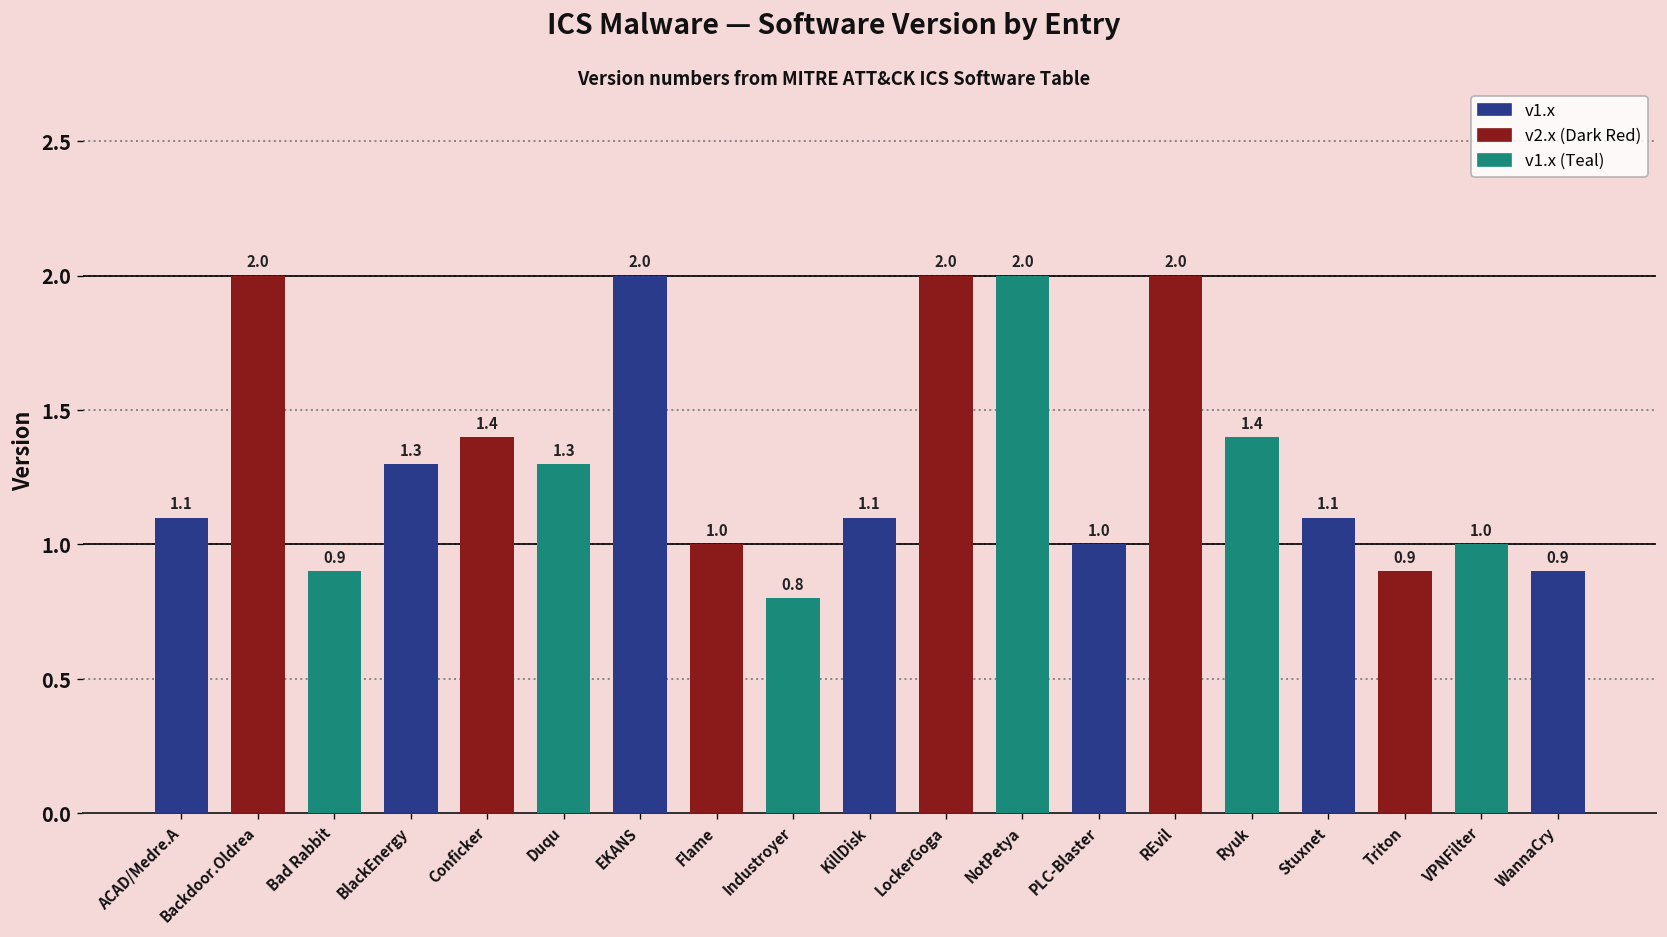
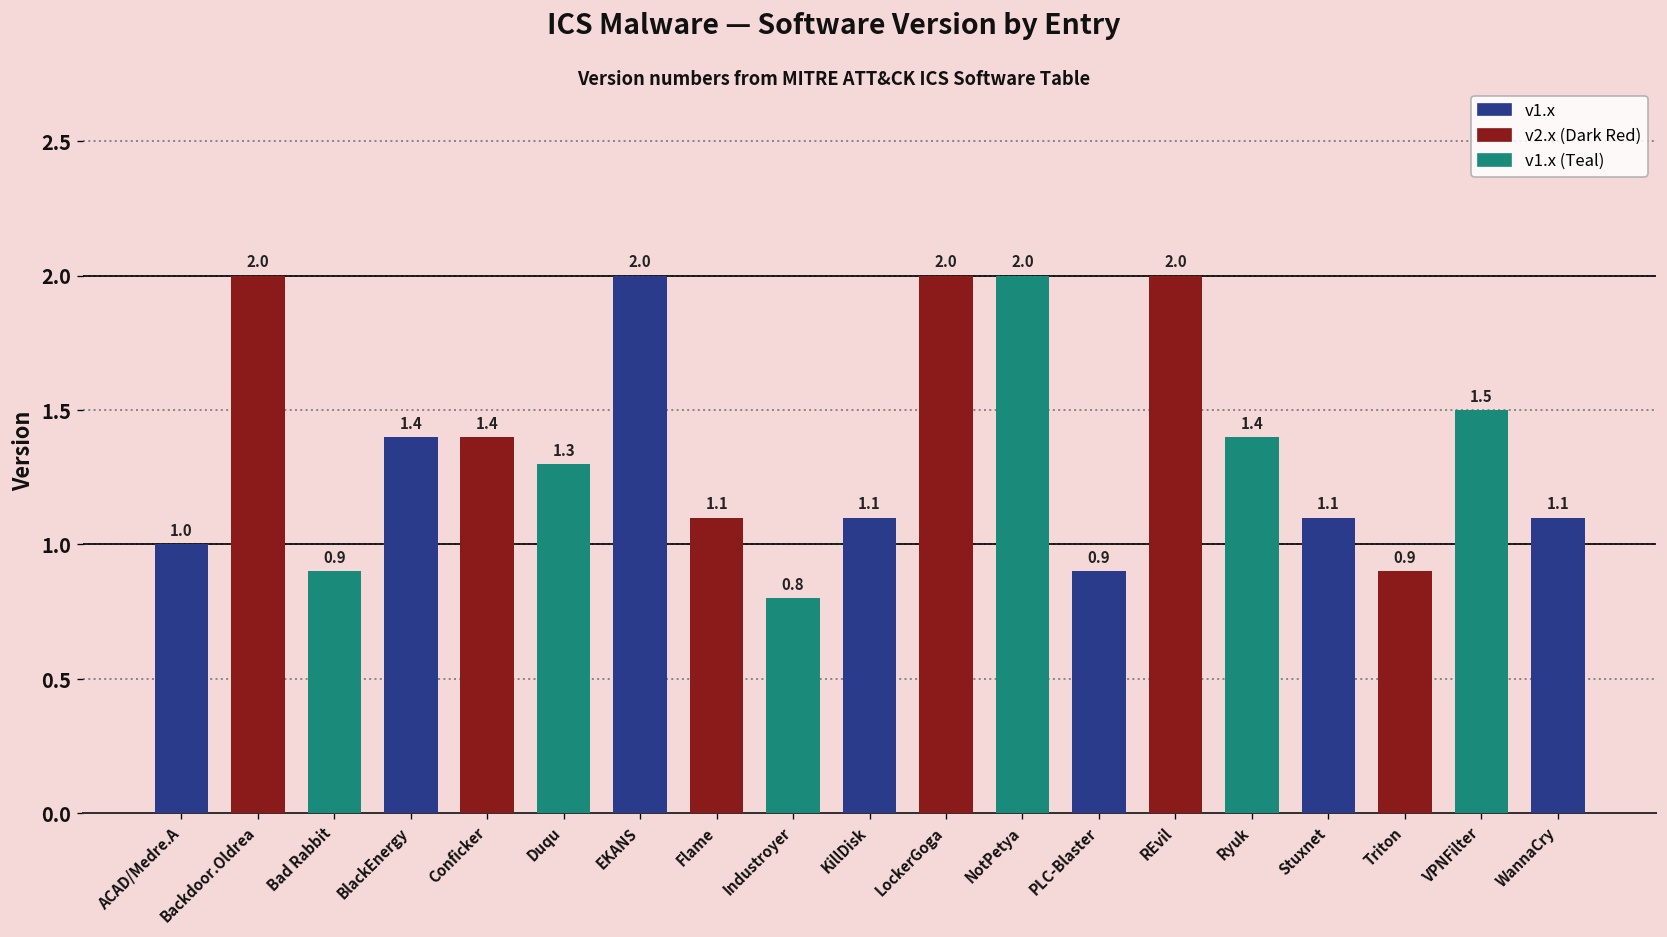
ACAD/Medre.A: 1.1 -> 1.0
BlackEnergy: 1.3 -> 1.4
Flame: 1.0 -> 1.1
PLC-Blaster: 1.0 -> 0.9
VPNFilter: 1.0 -> 1.5
WannaCry: 0.9 -> 1.1
